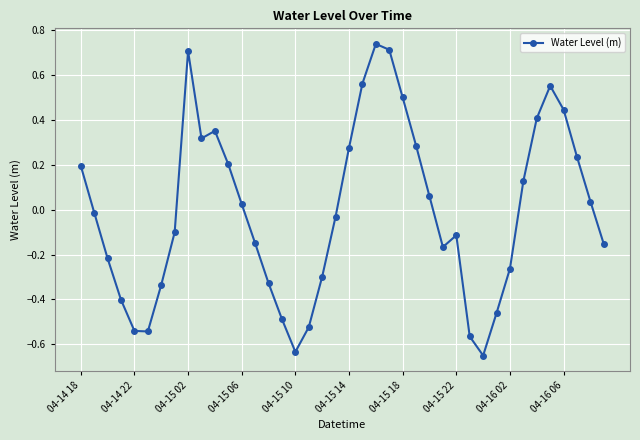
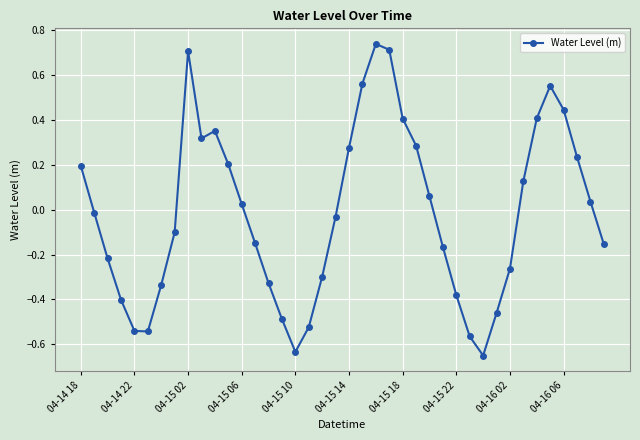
04-15 18: 0.50 -> 0.41
04-15 22: -0.11 -> -0.38
